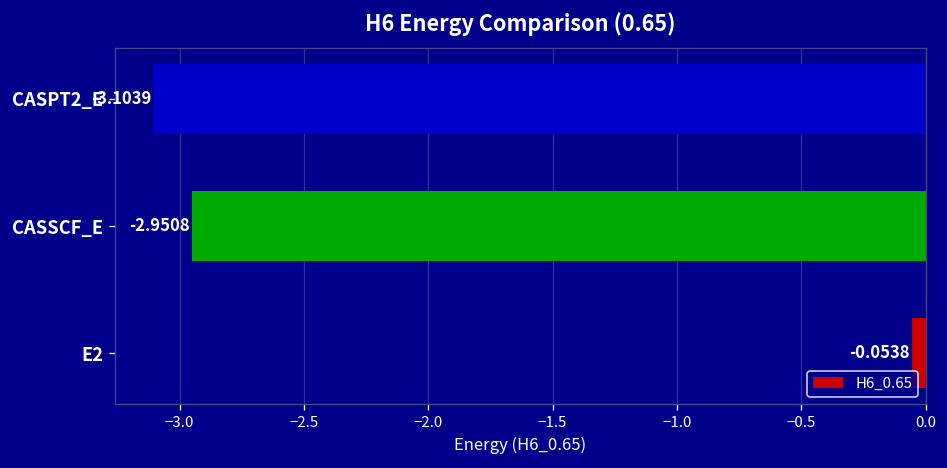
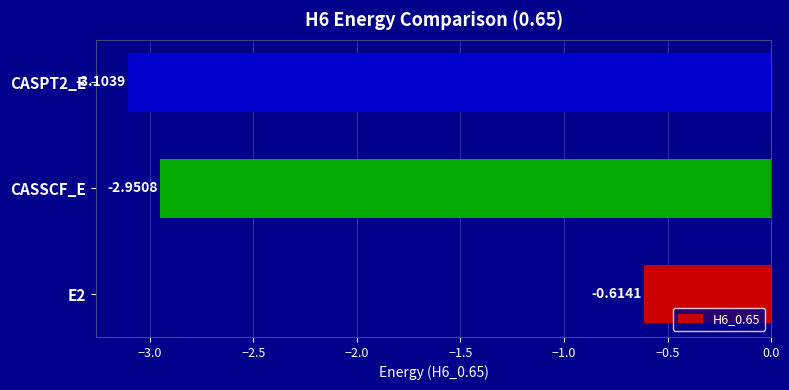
E2: -0.0538 -> -0.6141
